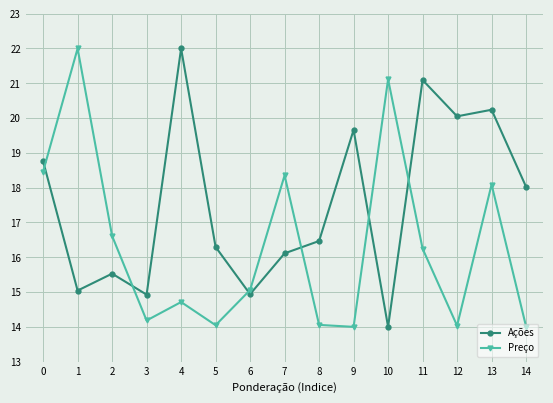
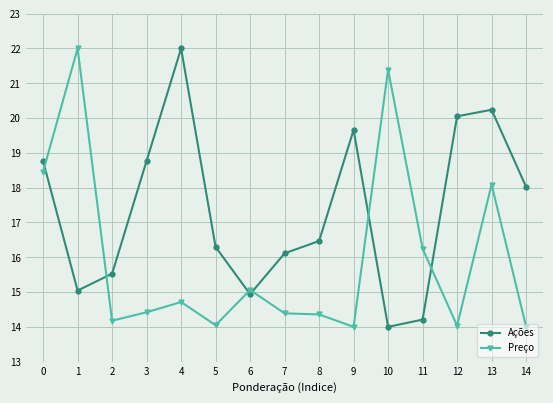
Preço, 2: 16.6 -> 14.2
Ações, 3: 14.9 -> 18.8
Preço, 3: 14.2 -> 14.4
Preço, 7: 18.4 -> 14.4
Preço, 8: 14.1 -> 14.4
Preço, 10: 21.1 -> 21.4
Ações, 11: 21.1 -> 14.2
